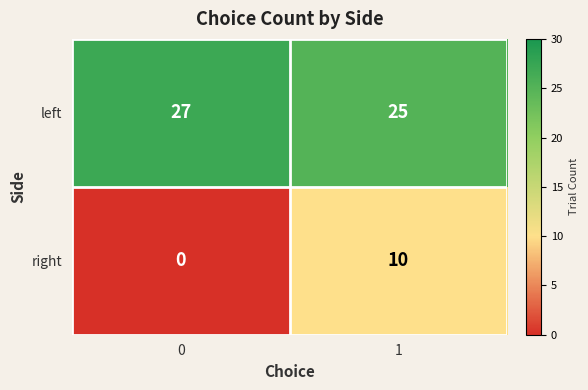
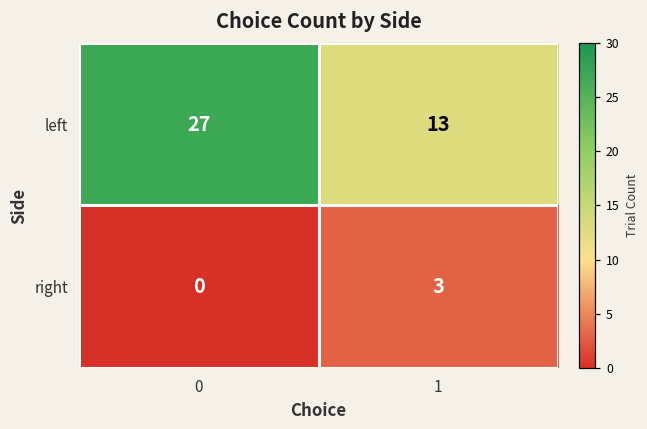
left, 1: 25 -> 13
right, 1: 10 -> 3
